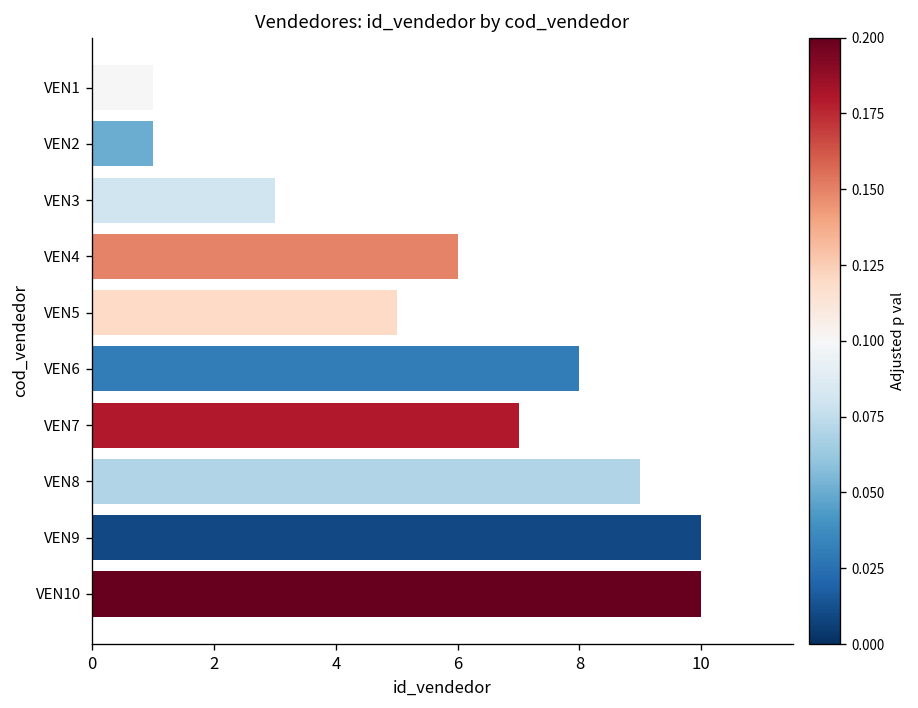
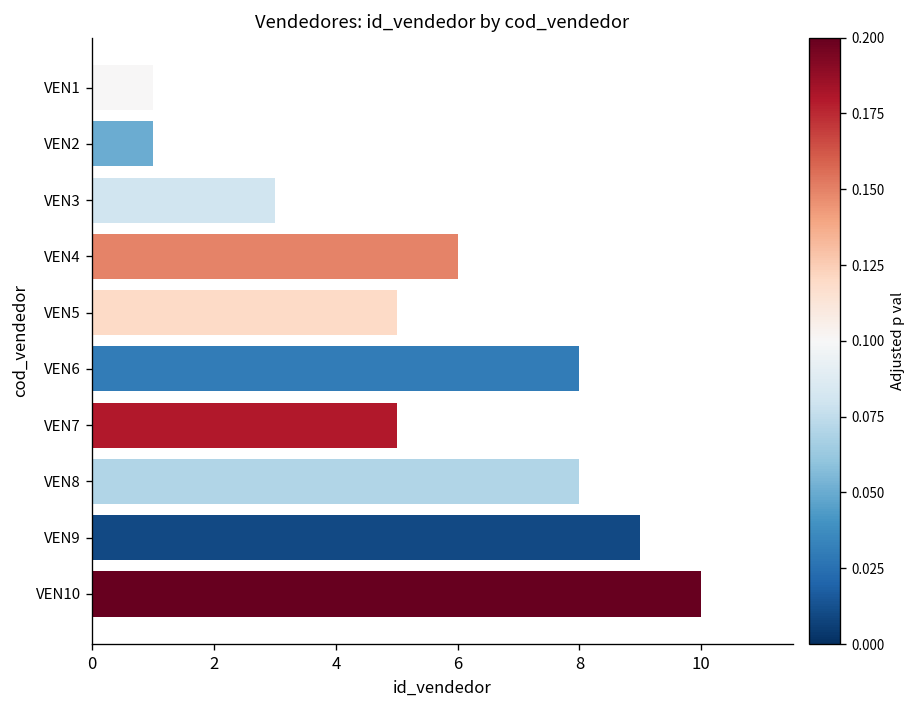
VEN7: 7 -> 5
VEN8: 9 -> 8
VEN9: 10 -> 9
